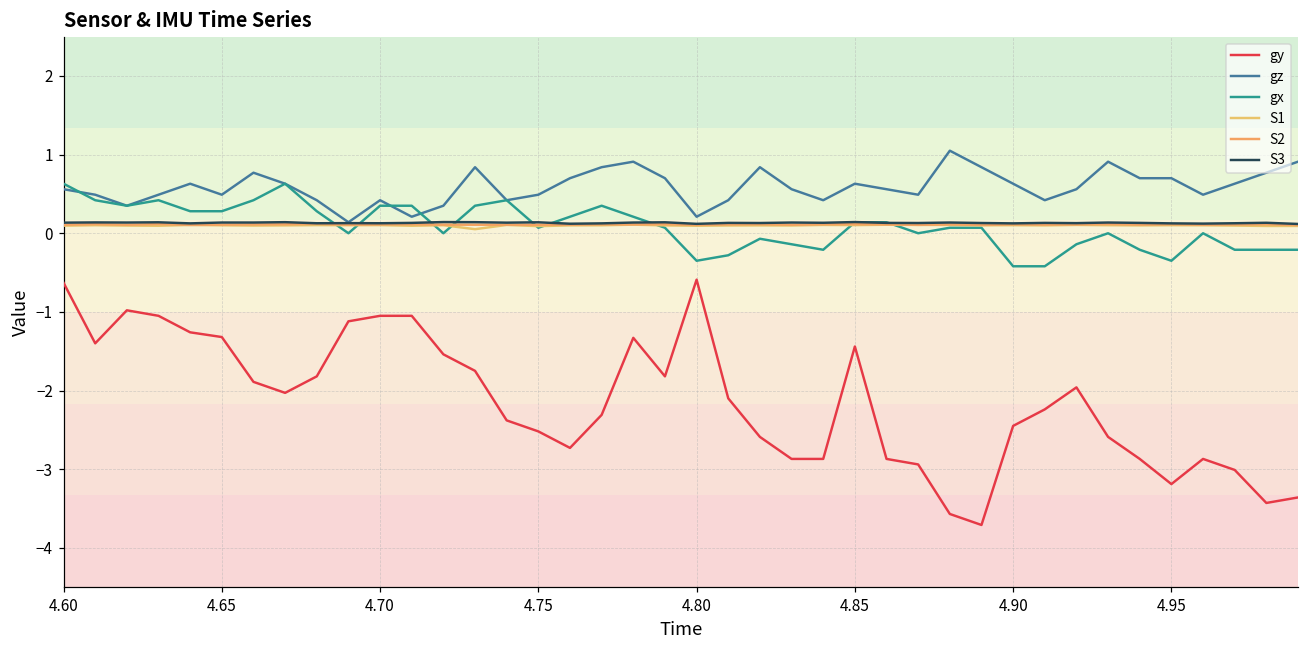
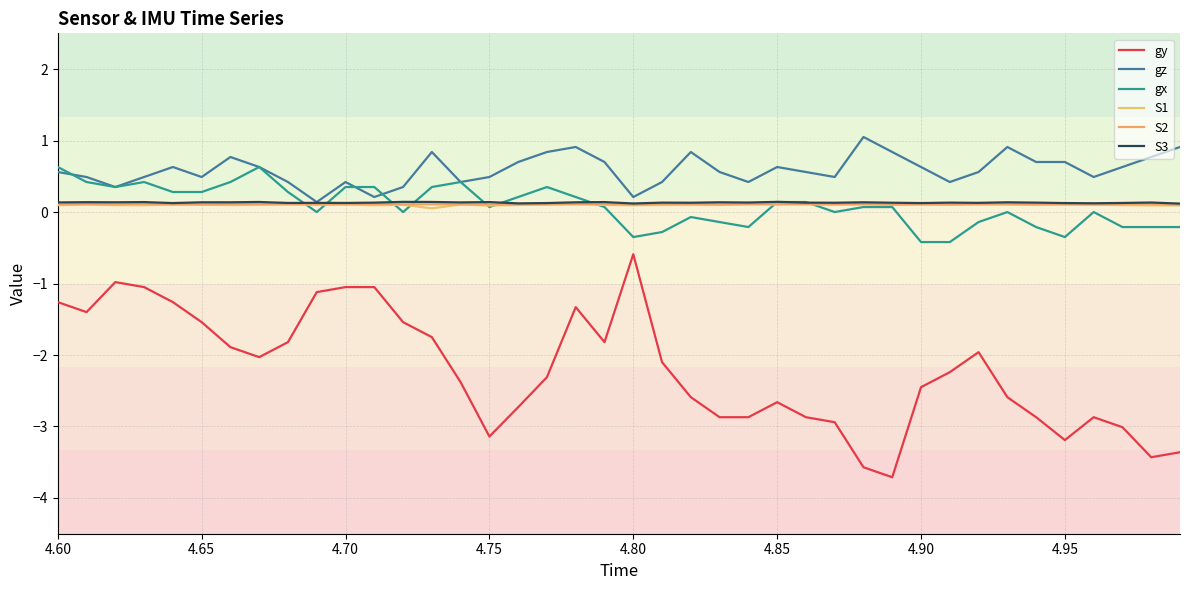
gy, 4.60: -0.6 -> -1.3
gy, 4.65: -1.3 -> -1.5
gy, 4.75: -2.5 -> -3.1
gy, 4.85: -1.4 -> -2.7
